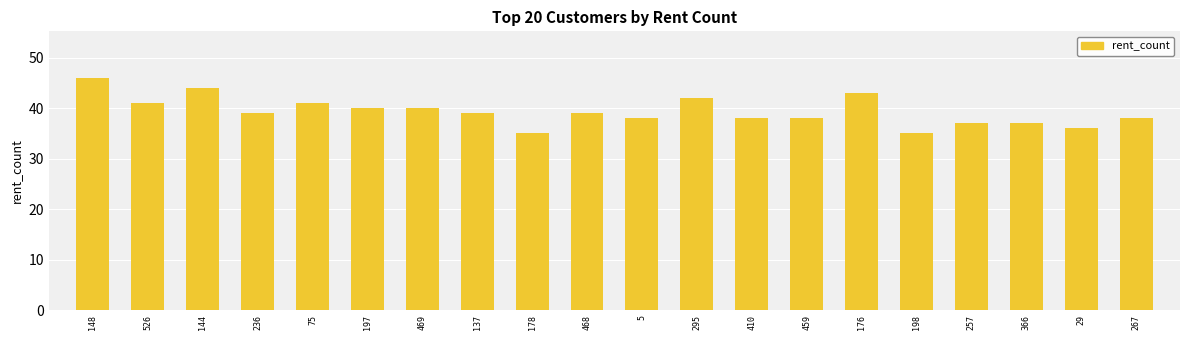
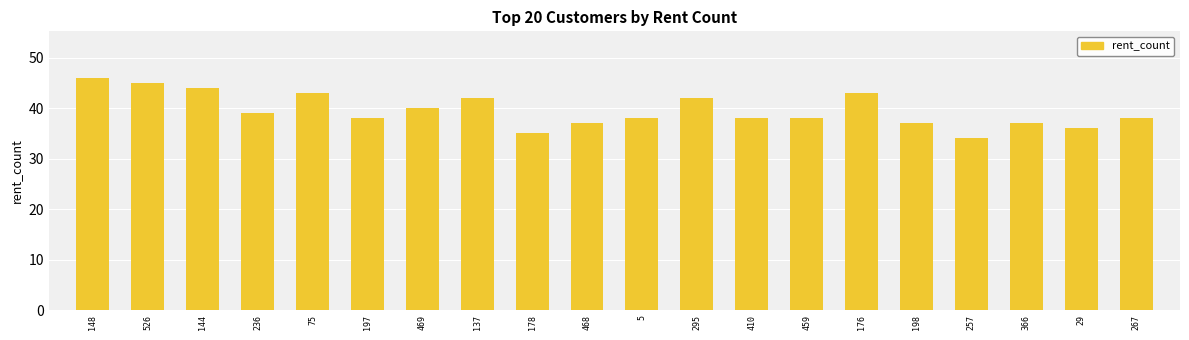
526: 41 -> 45
75: 41 -> 43
197: 40 -> 38
137: 39 -> 42
468: 39 -> 37
198: 35 -> 37
257: 37 -> 34
